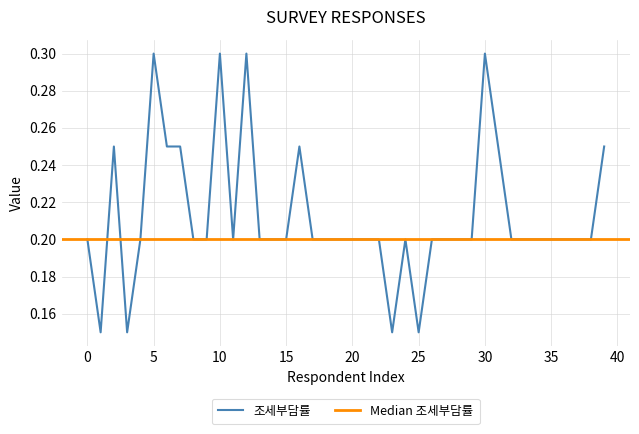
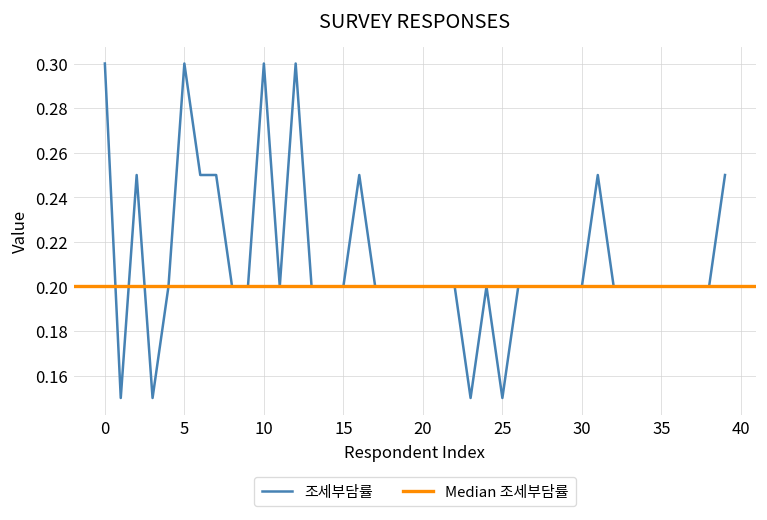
0: 0.2 -> 0.3
30: 0.3 -> 0.2
